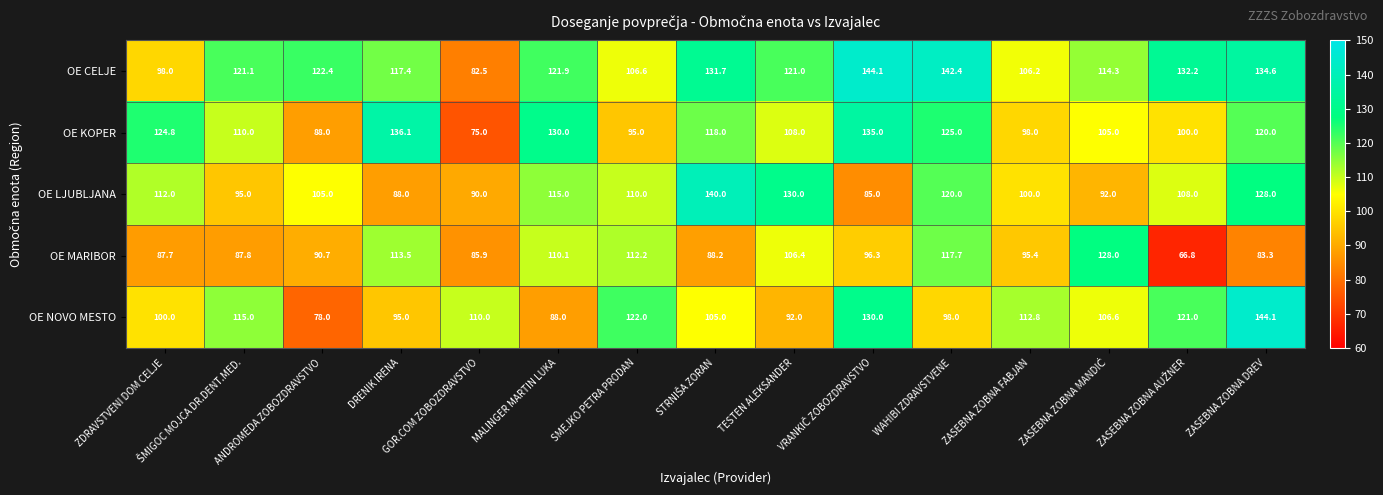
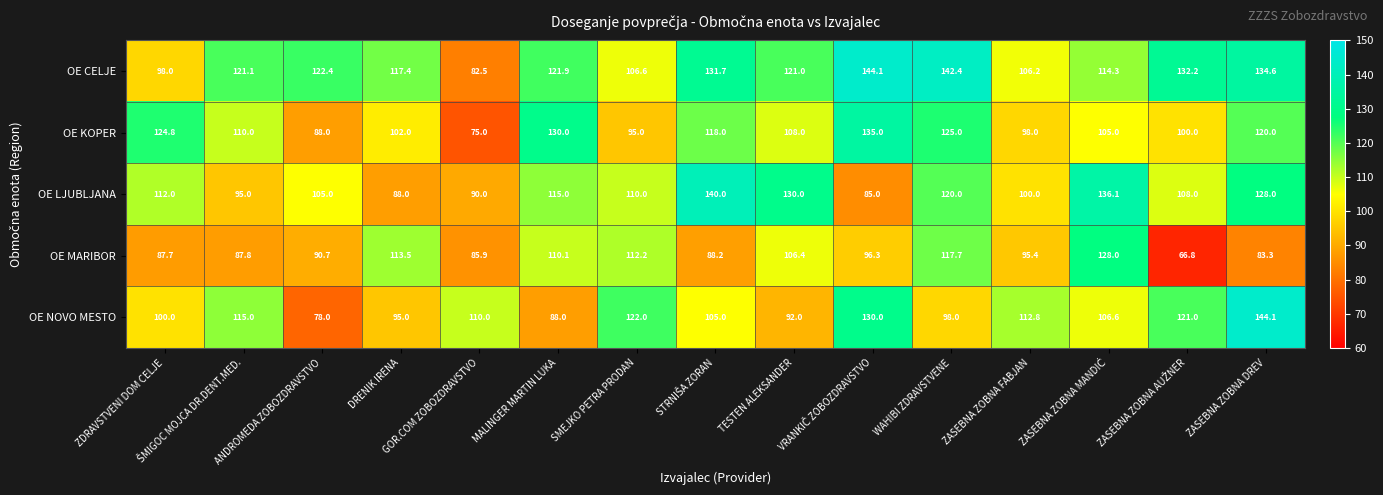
OE KOPER, DRENIK IRENA: 136.1 -> 102.0
OE LJUBLJANA, ZASEBNA ZOBNA MANDIĆ: 92.0 -> 136.1
